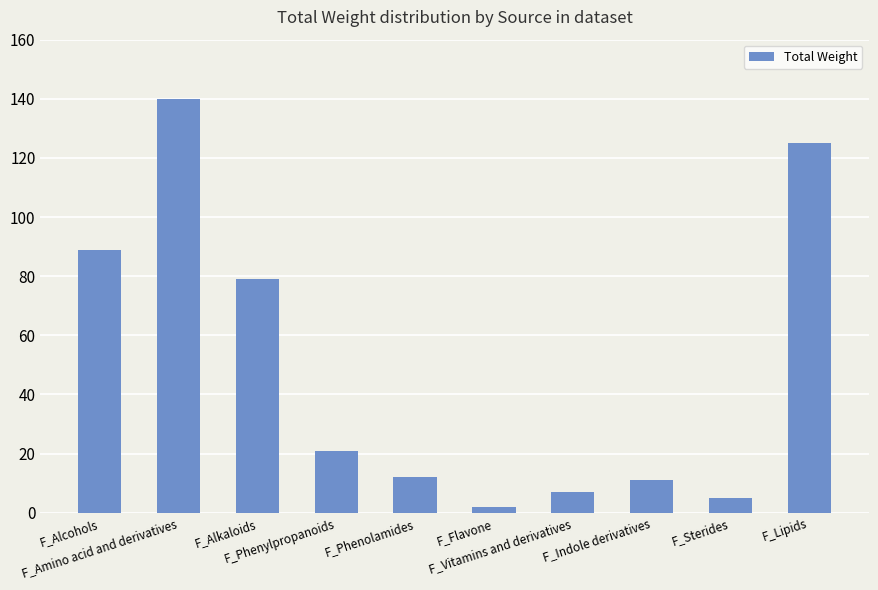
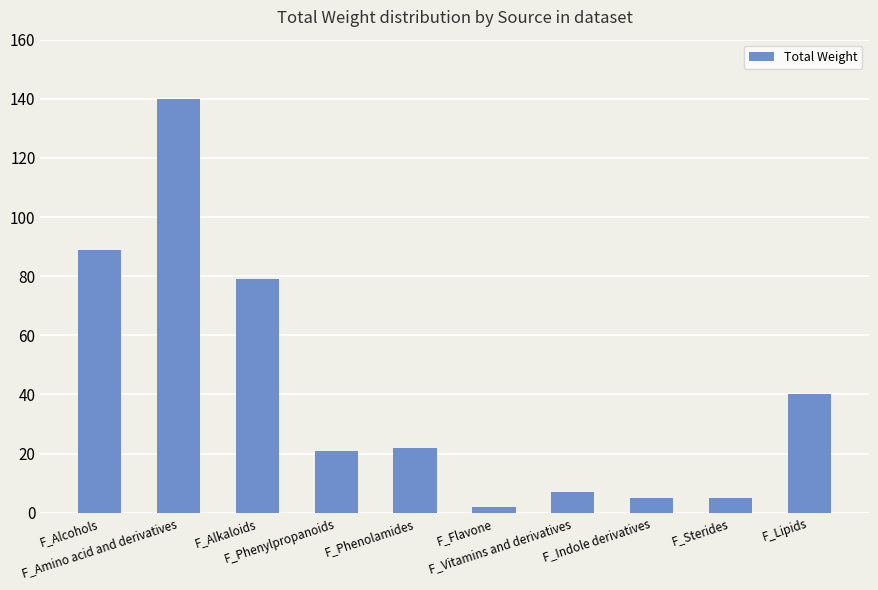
F_Phenolamides: 12 -> 22
F_Indole derivatives: 11 -> 5
F_Lipids: 125 -> 40
